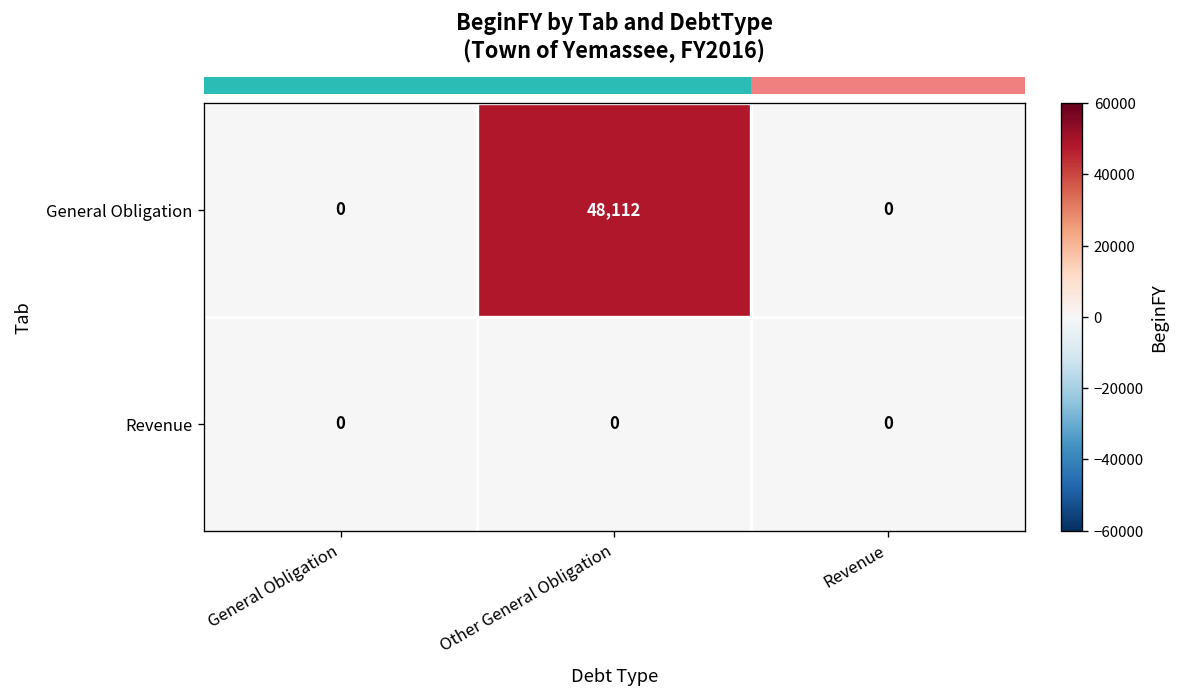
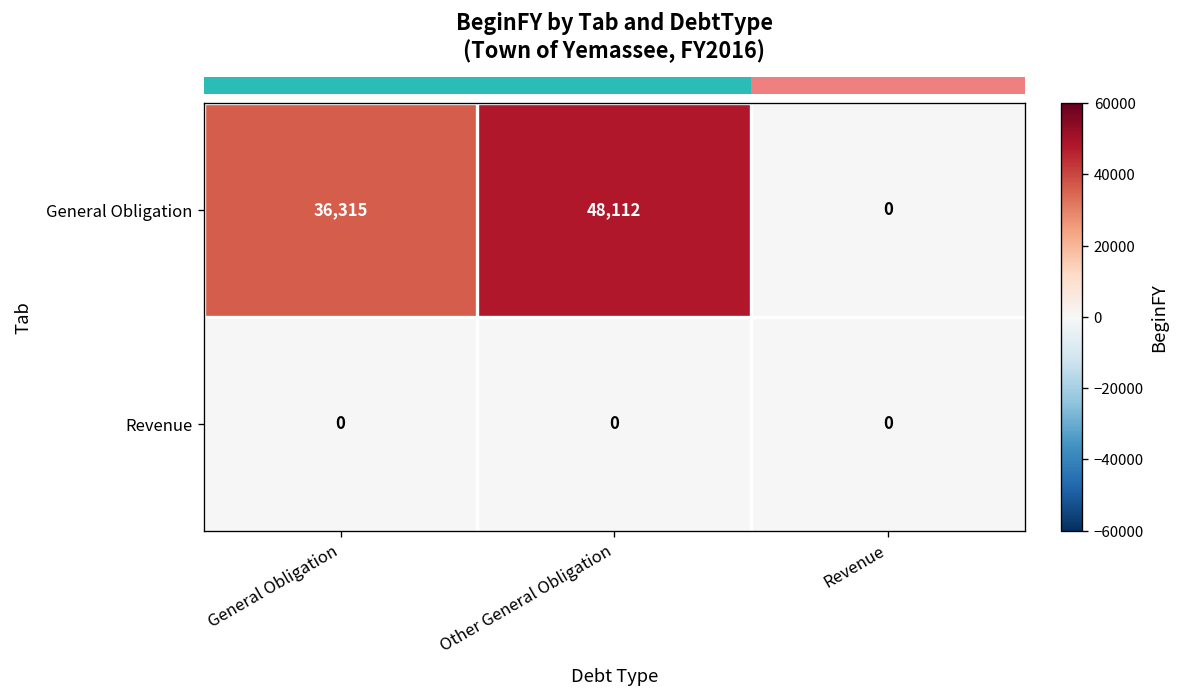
General Obligation, General Obligation: 0 -> 36,315
